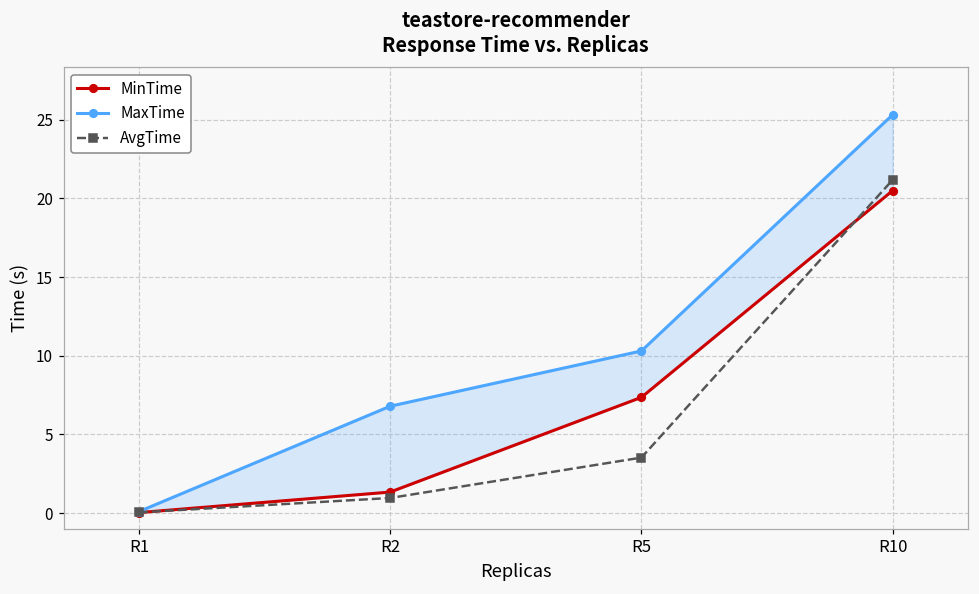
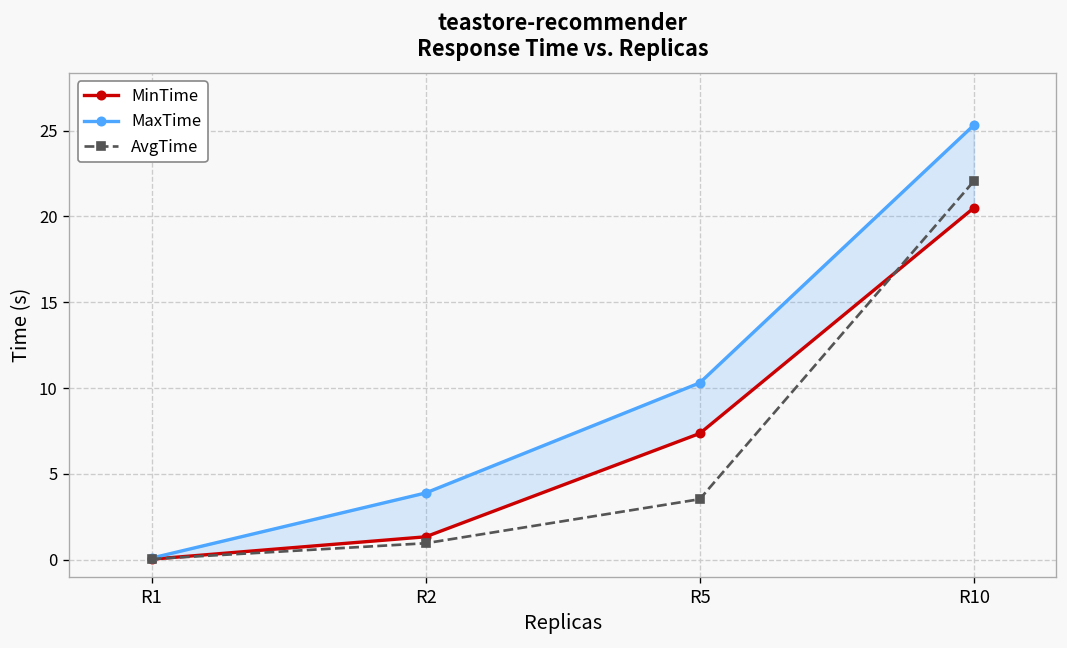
MaxTime, R2: 6.8 -> 3.9
AvgTime, R10: 21.2 -> 22.1
